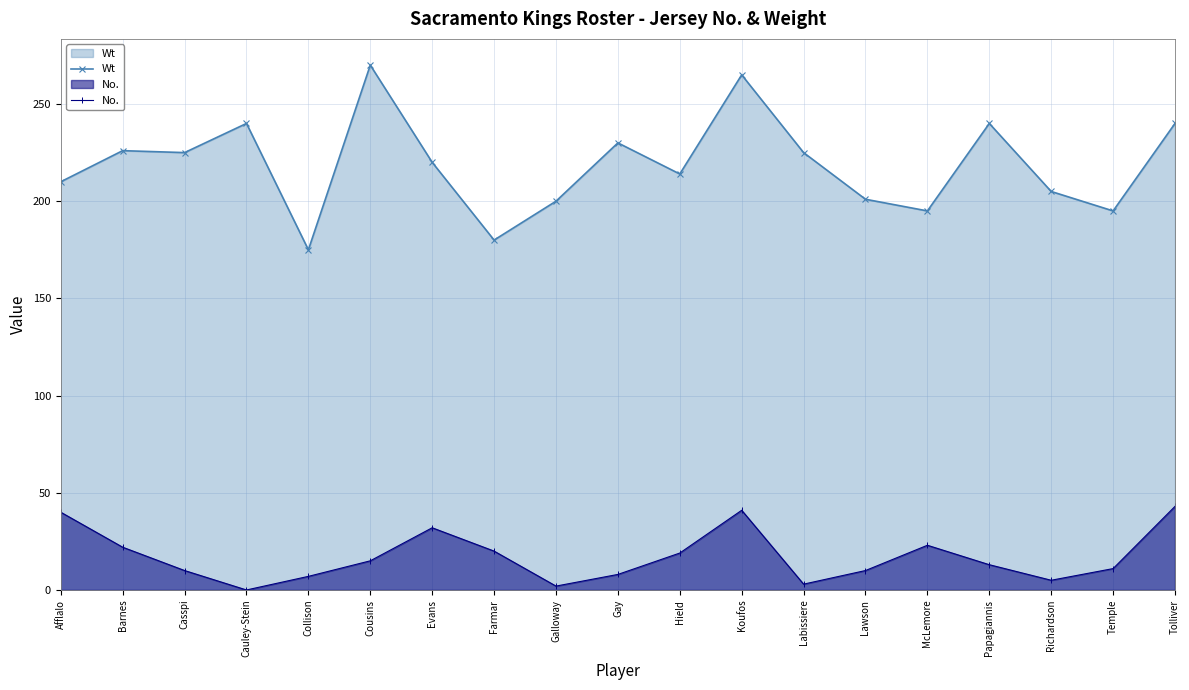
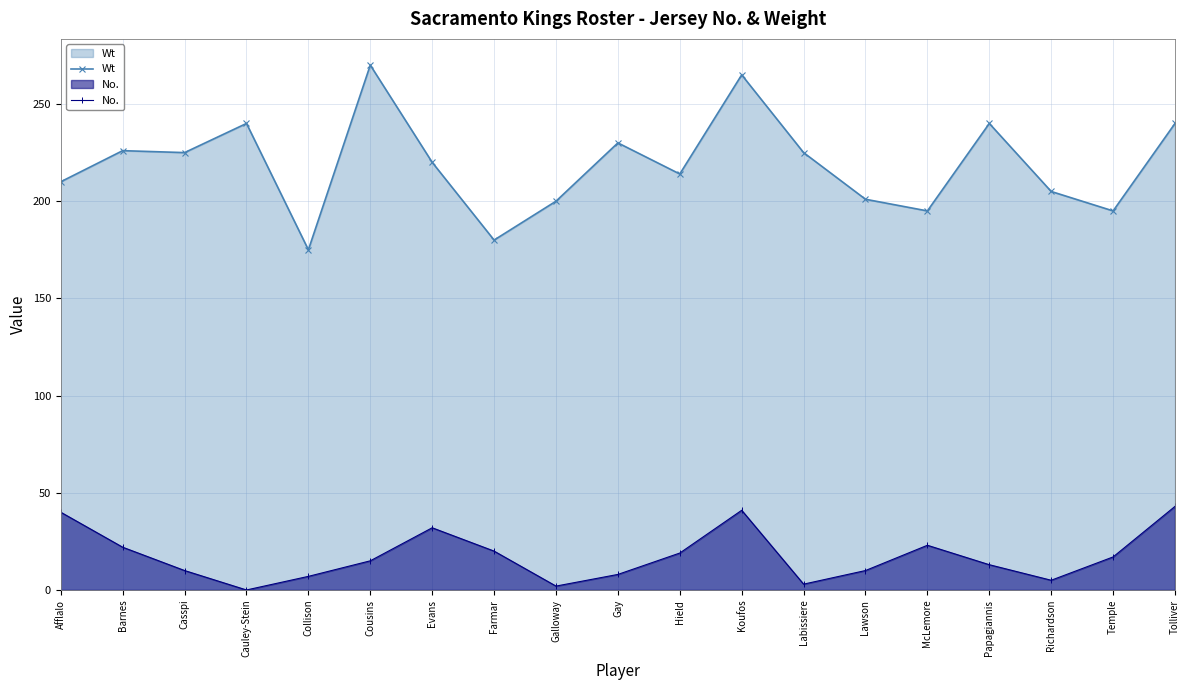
No., Temple: 11 -> 17
